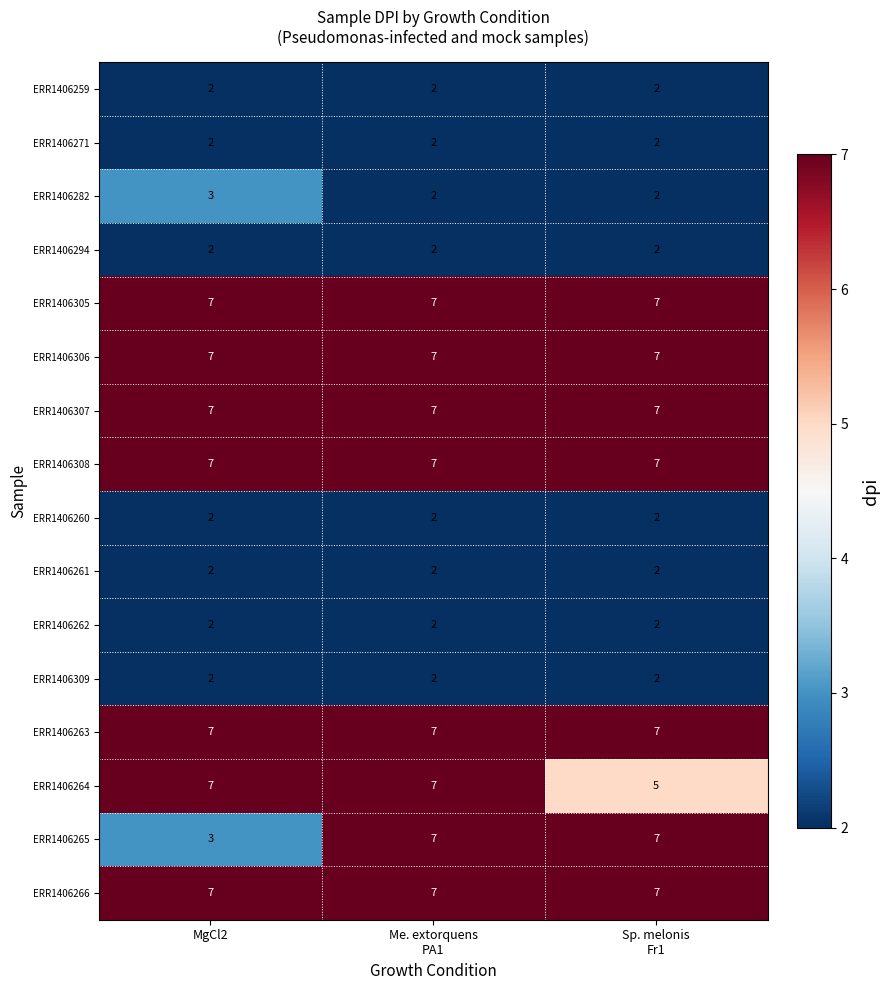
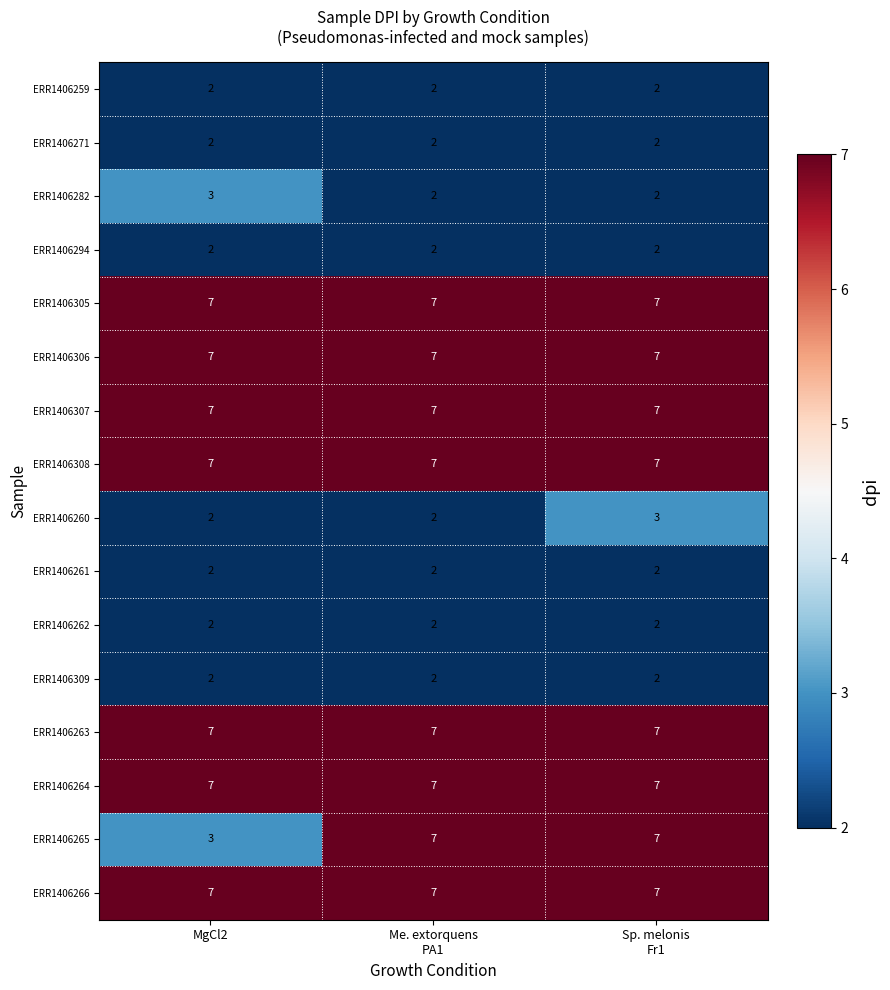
ERR1406260, Sp. melonis Fr1: 2 -> 3
ERR1406264, Sp. melonis Fr1: 5 -> 7
